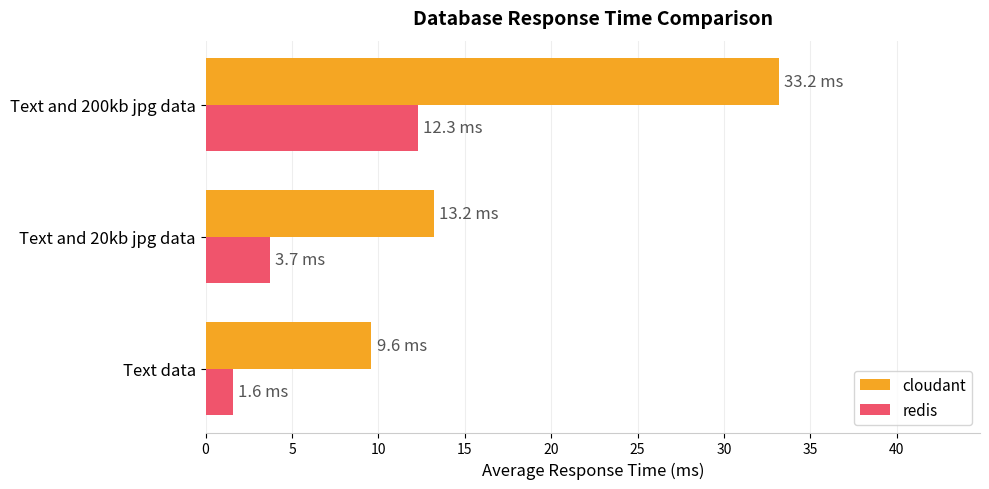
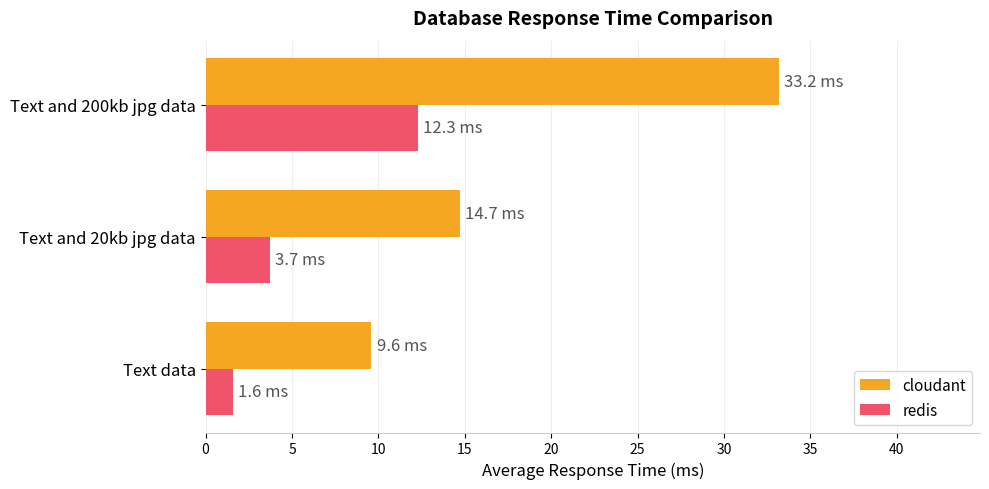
cloudant, Text and 20kb jpg data: 13.2 -> 14.7
